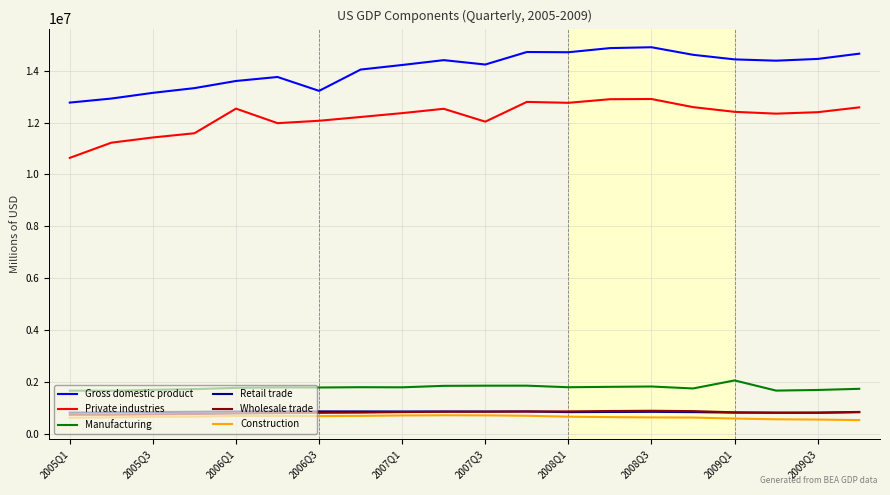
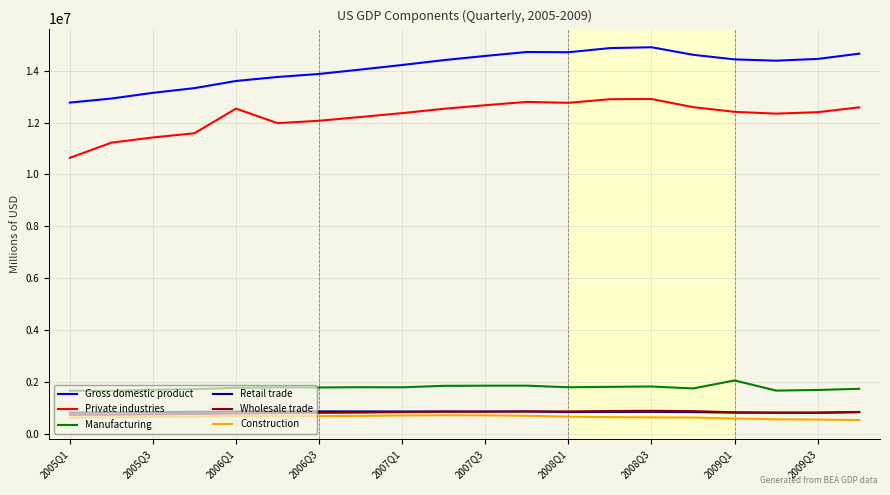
Gross domestic product, 2006Q3: 13200000 -> 13900000
Gross domestic product, 2007Q3: 14200000 -> 14600000
Private industries, 2007Q3: 12000000 -> 12700000
